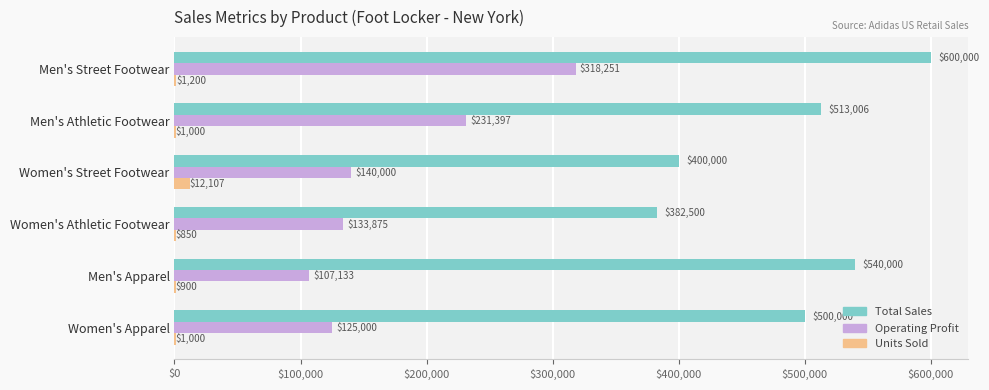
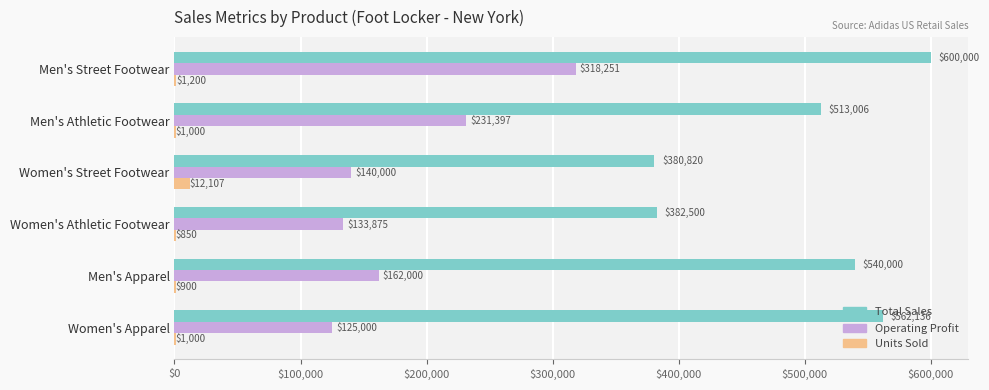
Total Sales, Women's Street Footwear: $400,000 -> $380,820
Operating Profit, Men's Apparel: $107,133 -> $162,000
Total Sales, Women's Apparel: $500,000 -> $562,136
